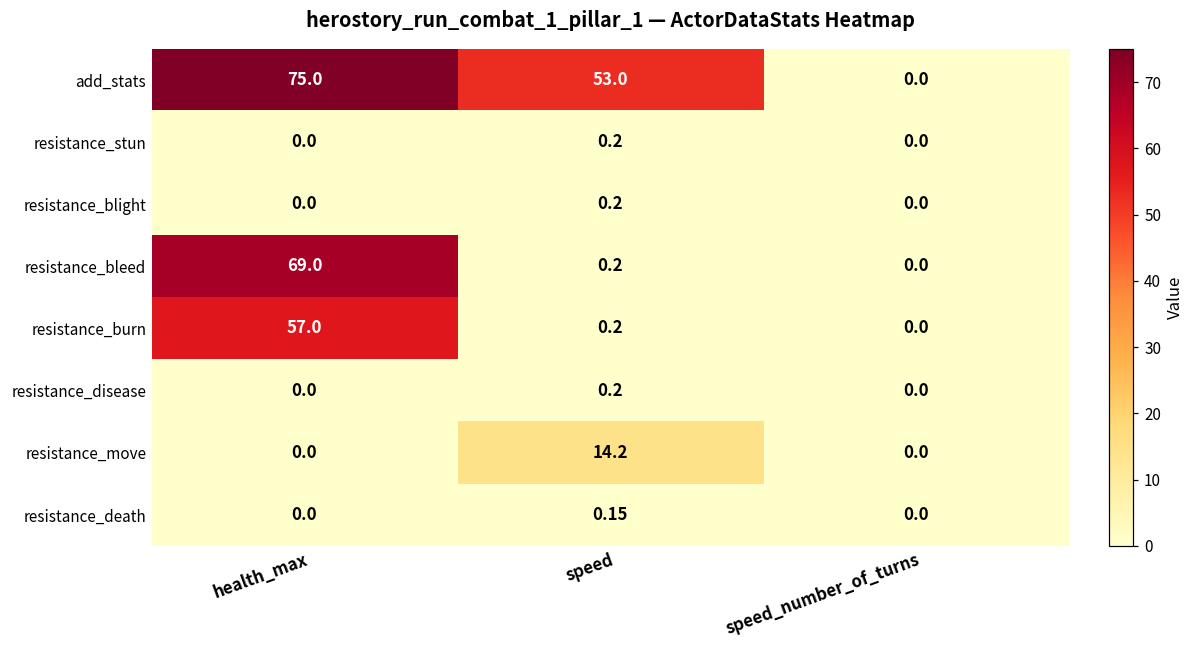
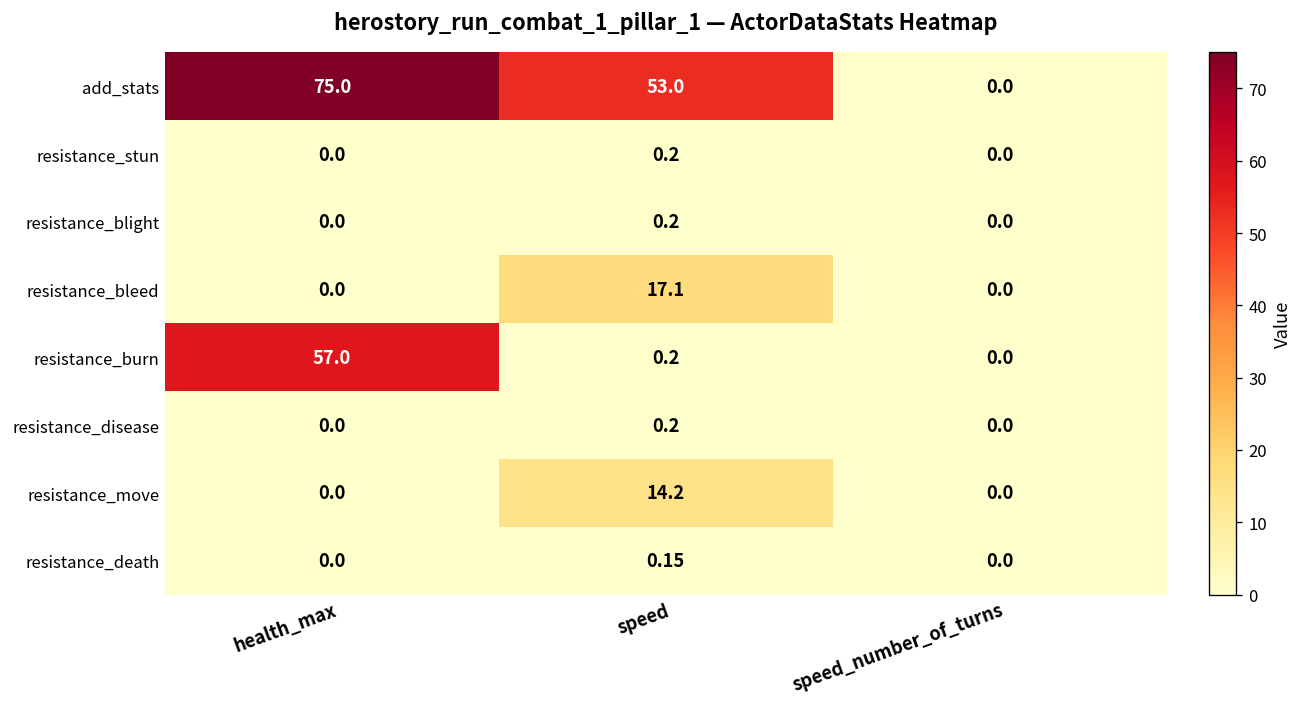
resistance_bleed, health_max: 69.0 -> 0.0
resistance_bleed, speed: 0.2 -> 17.1
